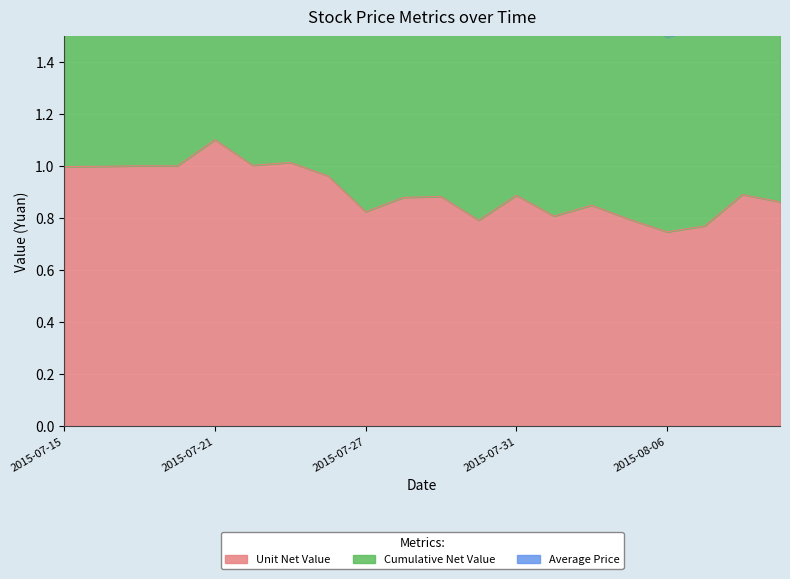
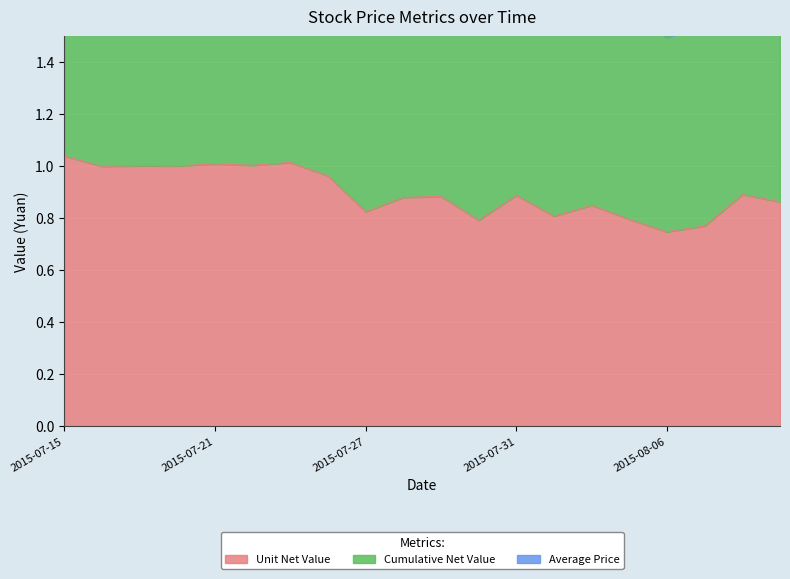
Unit Net Value, 2015-07-15: 1.00 -> 1.04
Unit Net Value, 2015-07-21: 1.10 -> 1.01
